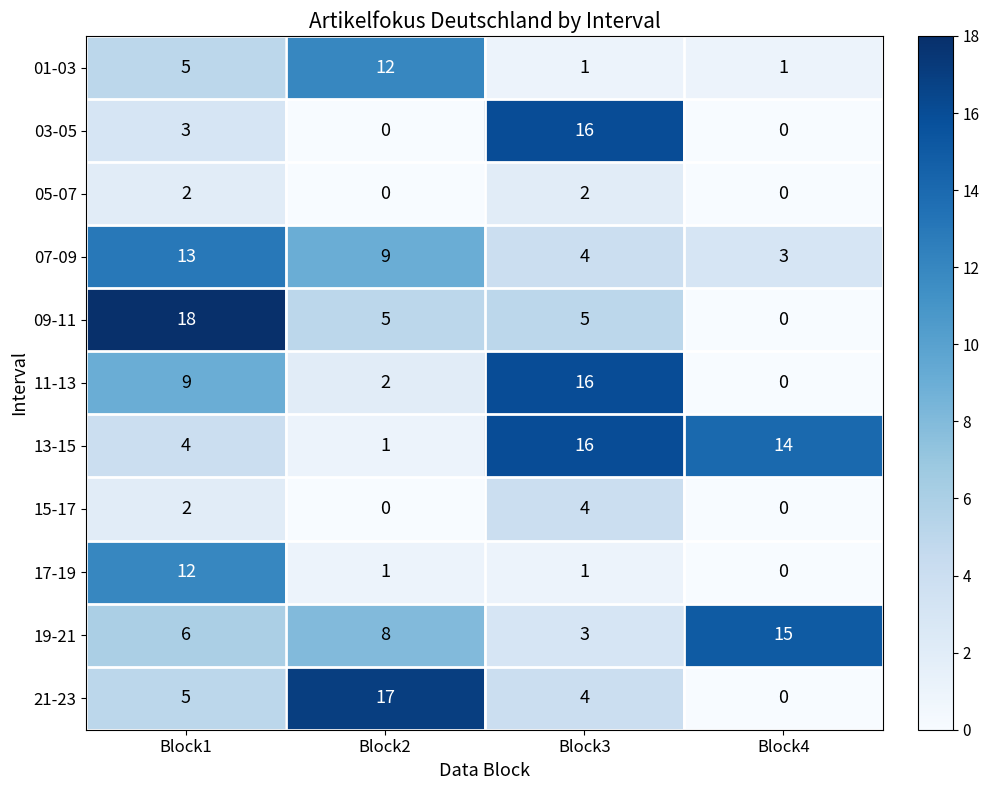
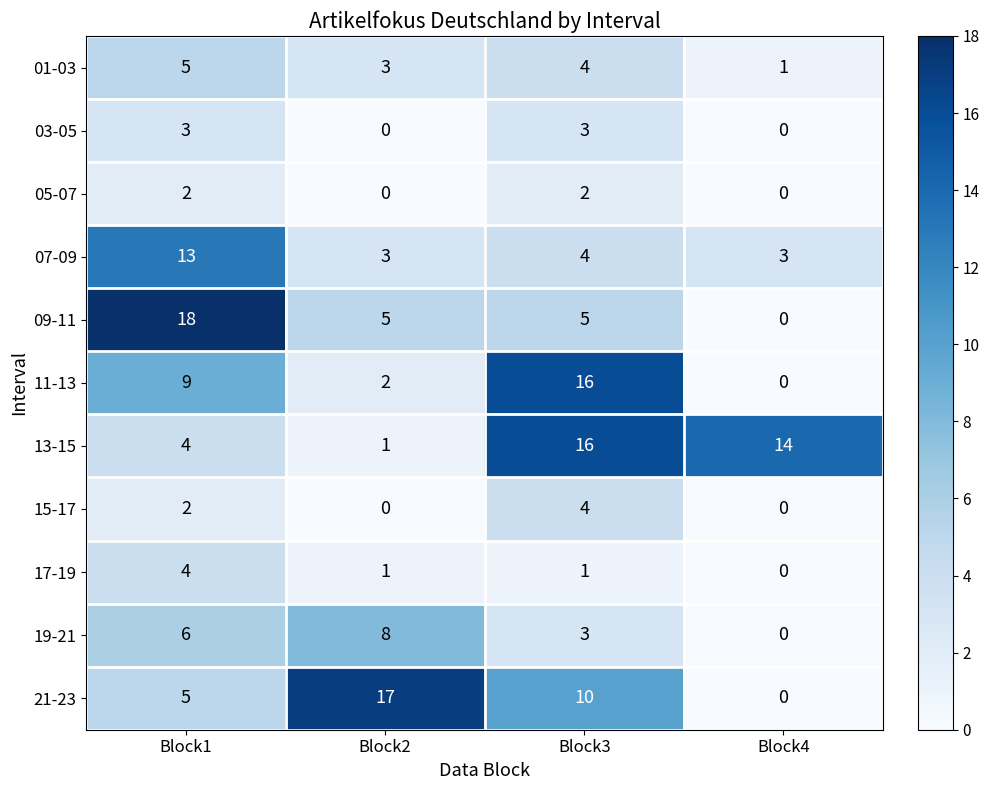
01-03, Block2: 12 -> 3
01-03, Block3: 1 -> 4
03-05, Block3: 16 -> 3
07-09, Block2: 9 -> 3
17-19, Block1: 12 -> 4
19-21, Block4: 15 -> 0
21-23, Block3: 4 -> 10
